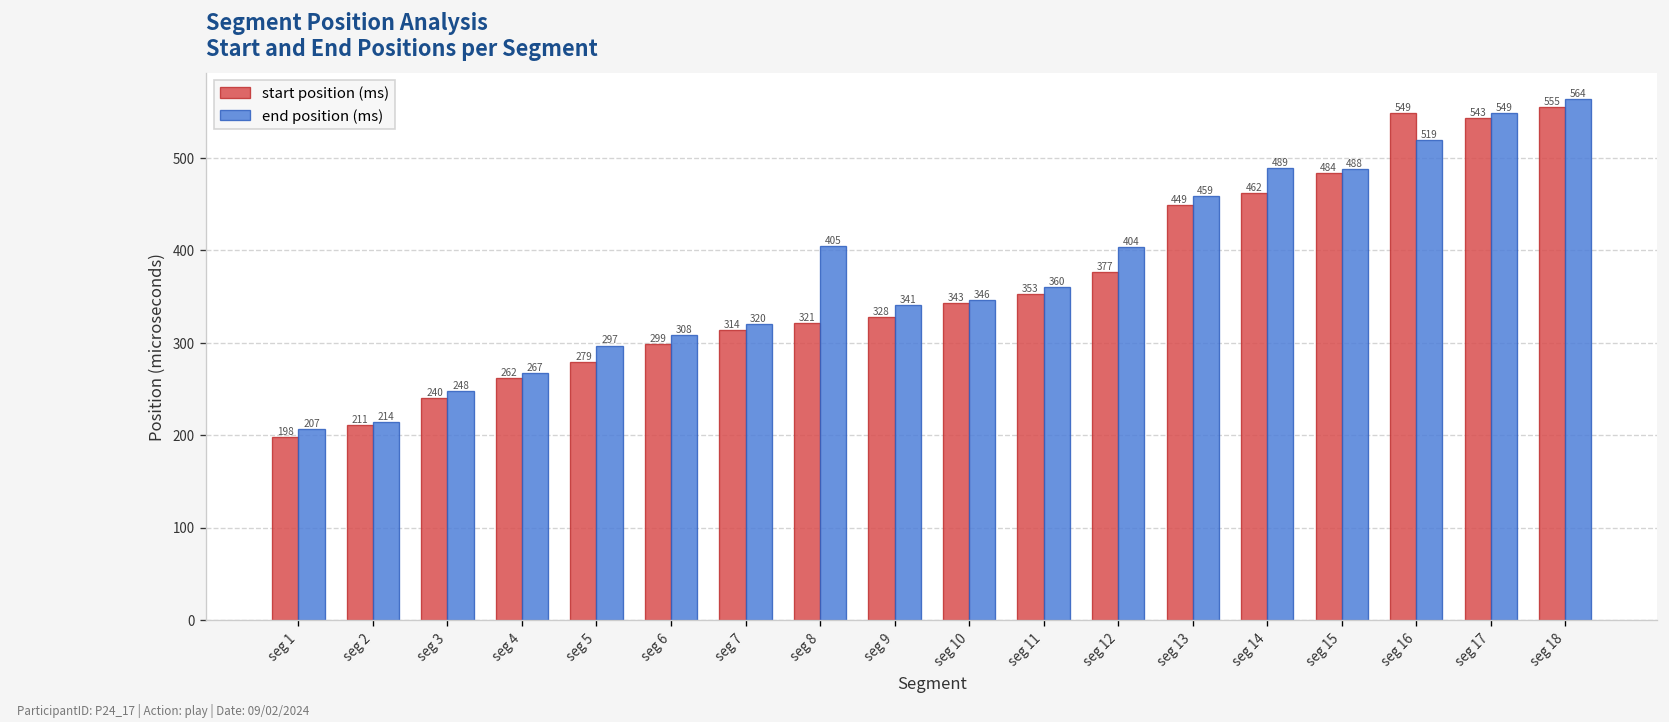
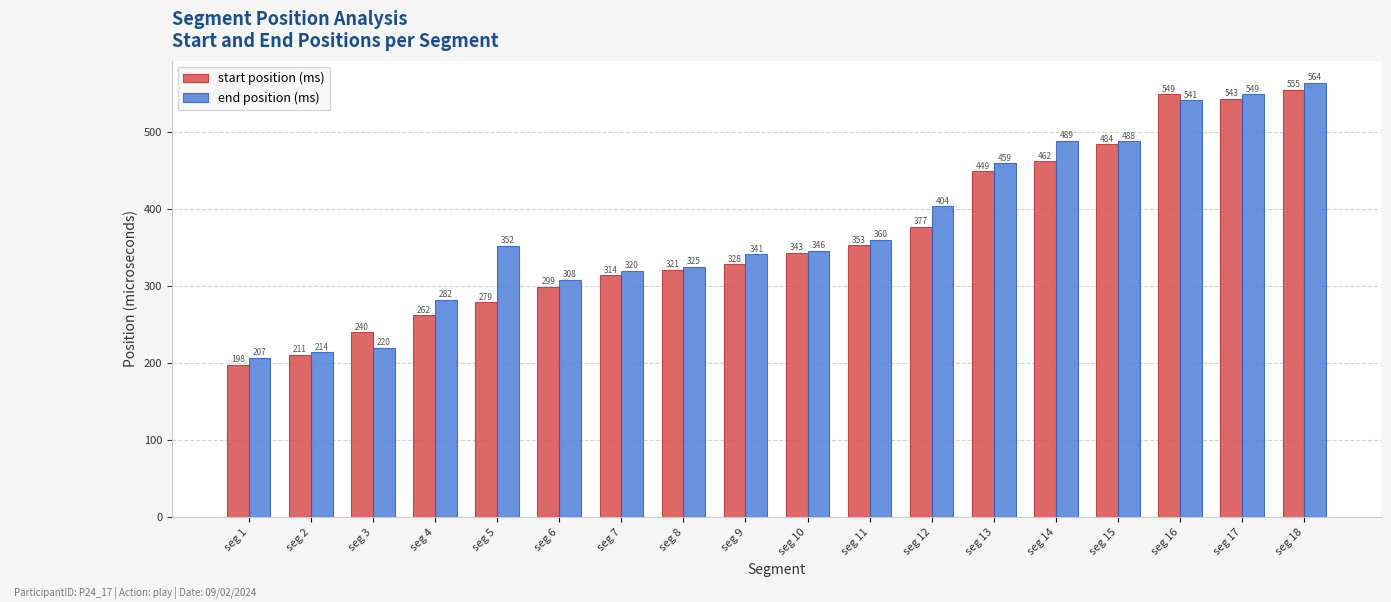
end position (ms), seg 3: 248 -> 220
end position (ms), seg 4: 267 -> 282
end position (ms), seg 5: 297 -> 352
end position (ms), seg 8: 405 -> 325
end position (ms), seg 16: 519 -> 541
